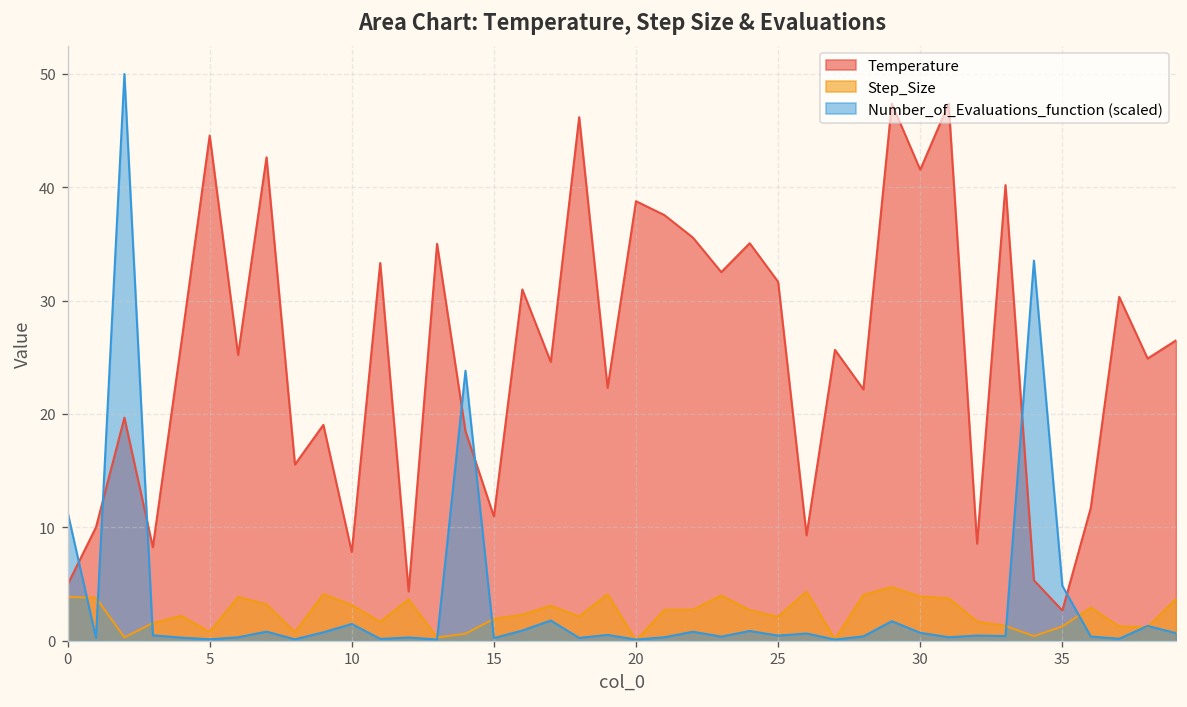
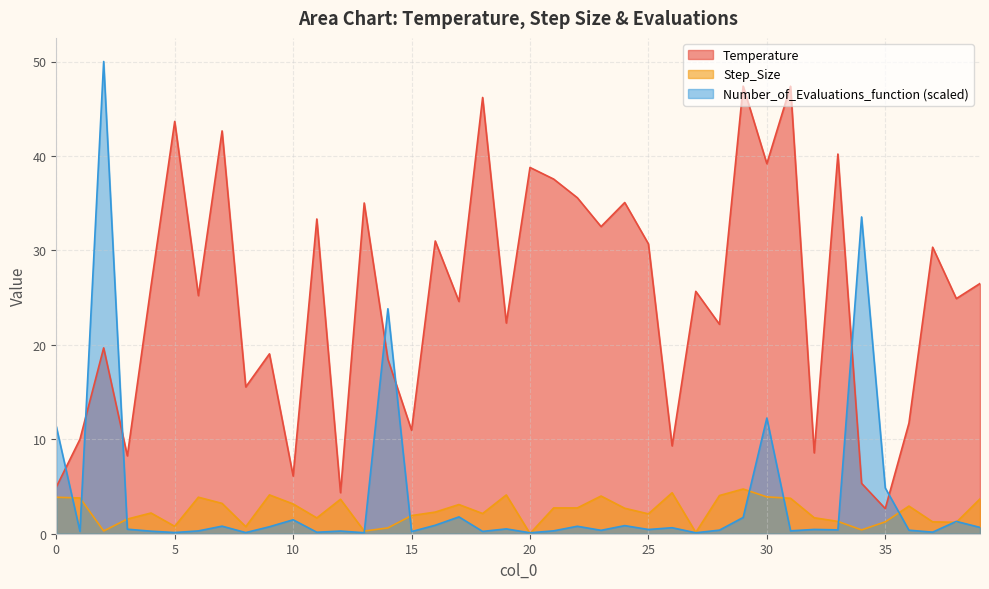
Temperature, 5: 45 -> 44
Temperature, 10: 8 -> 6
Temperature, 25: 32 -> 31
Temperature, 30: 42 -> 39
Number_of_Evaluations_function (scaled), 30: 1 -> 12
